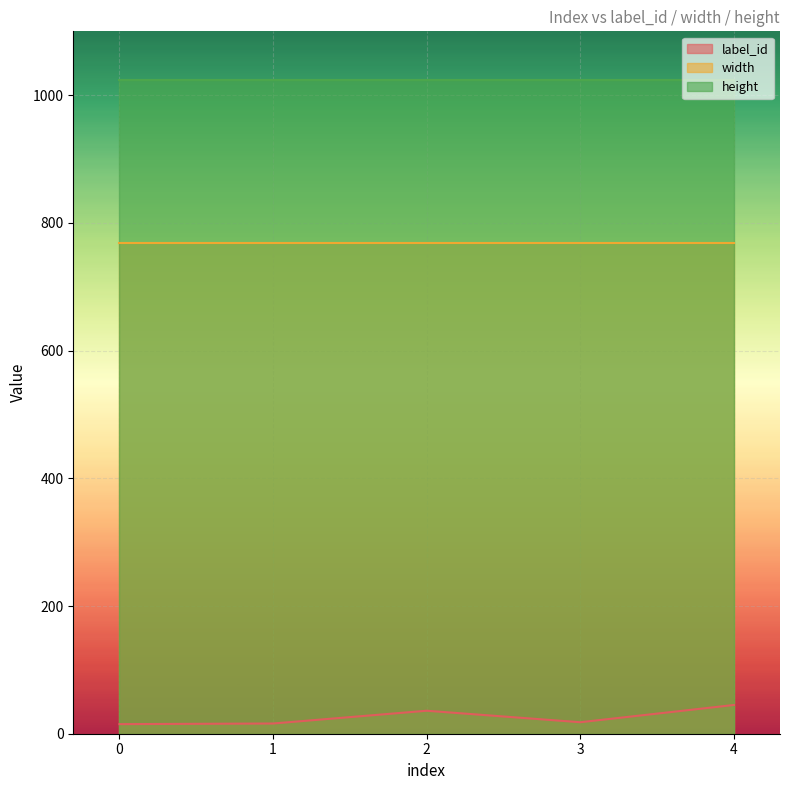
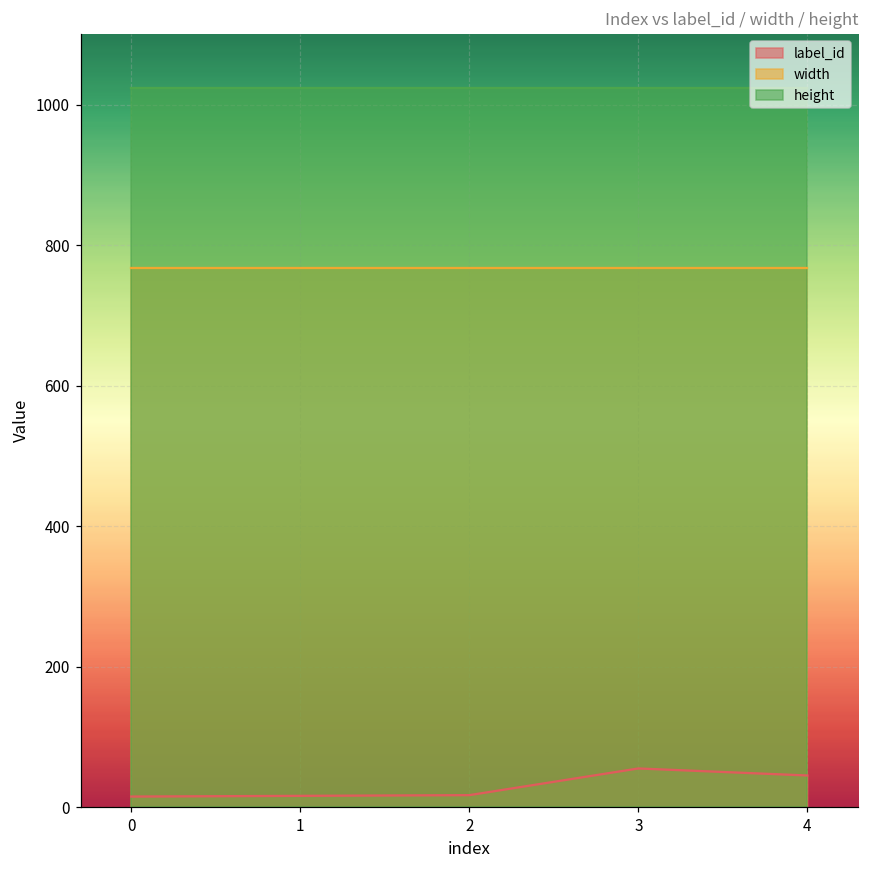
label_id, 2: 40 -> 20
label_id, 3: 20 -> 60
